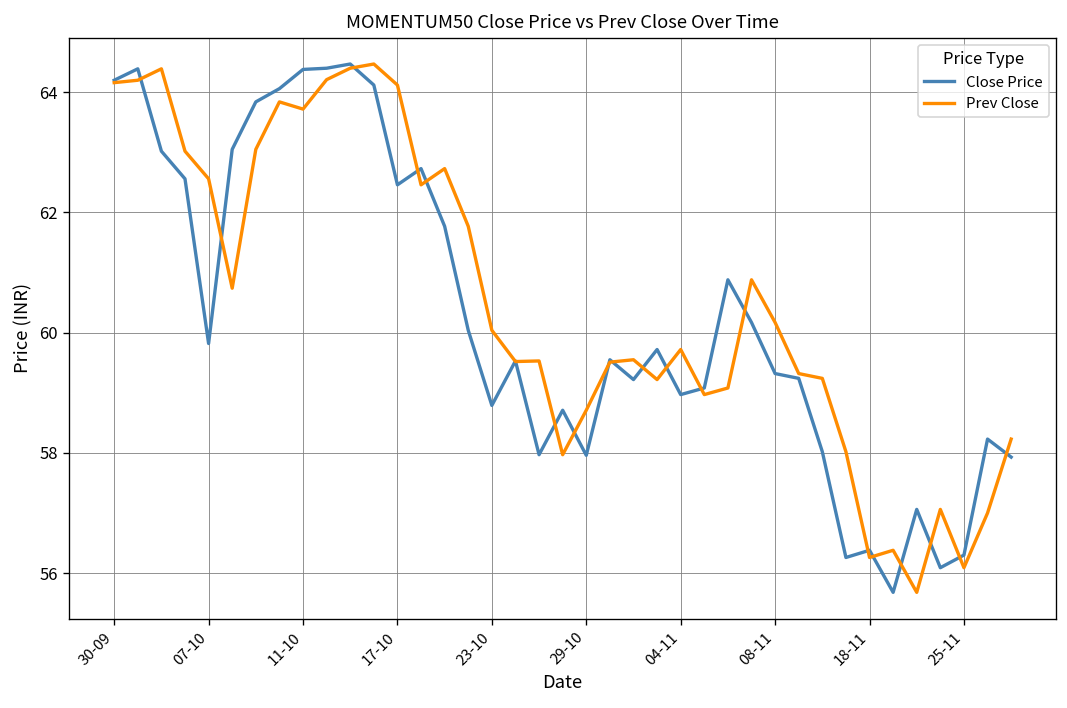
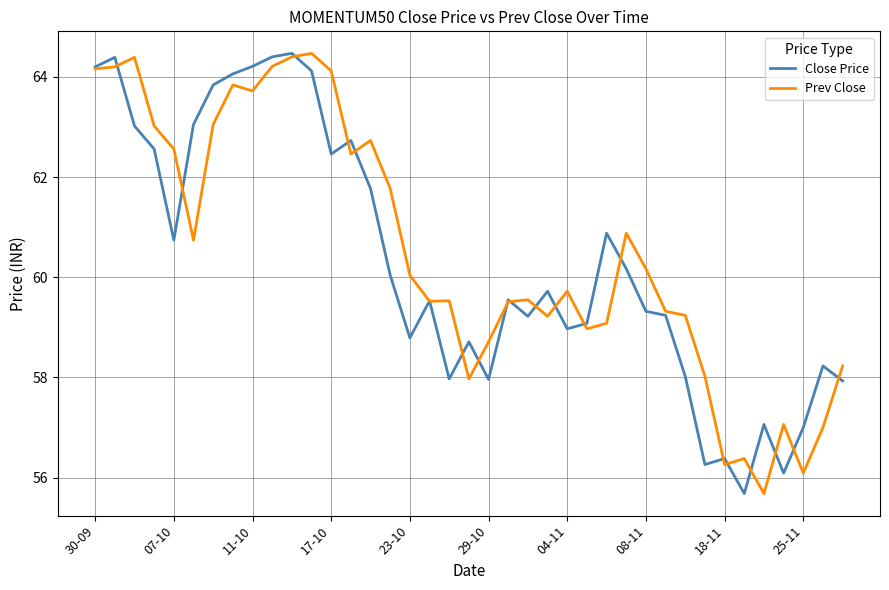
Close Price, 07-10: 59.8 -> 60.7
Close Price, 11-10: 64.4 -> 64.2
Close Price, 25-11: 56.3 -> 57.0
